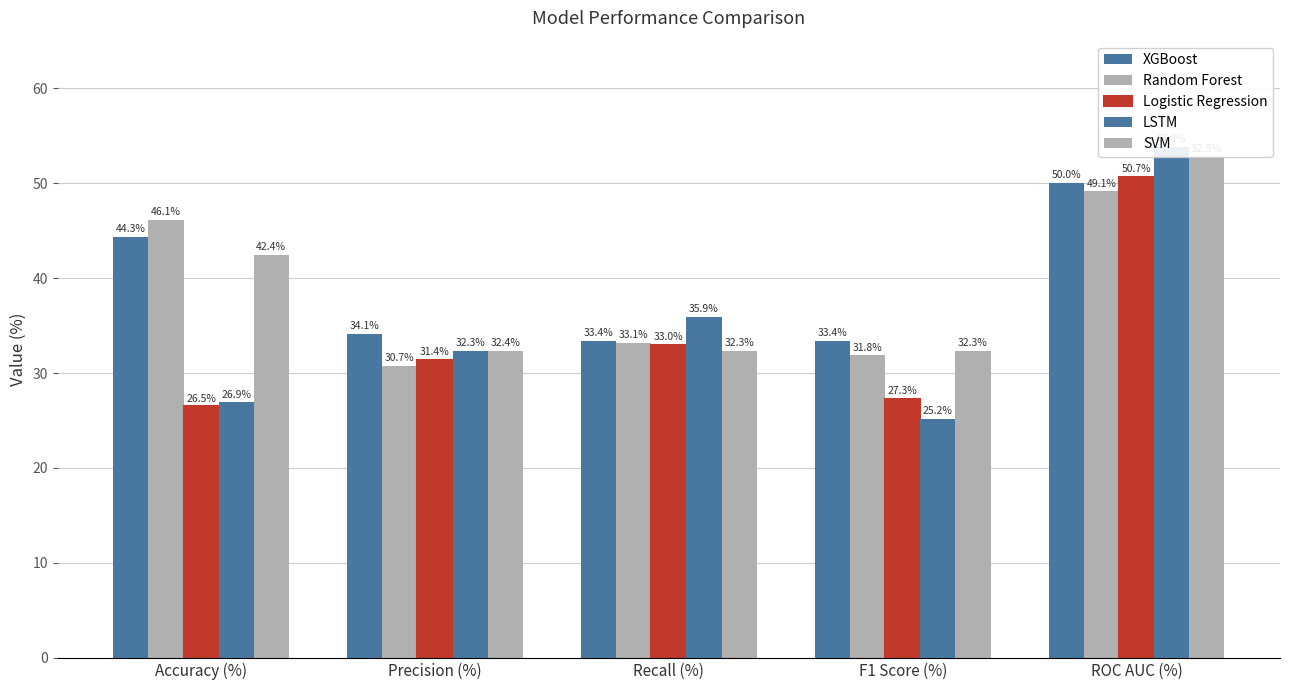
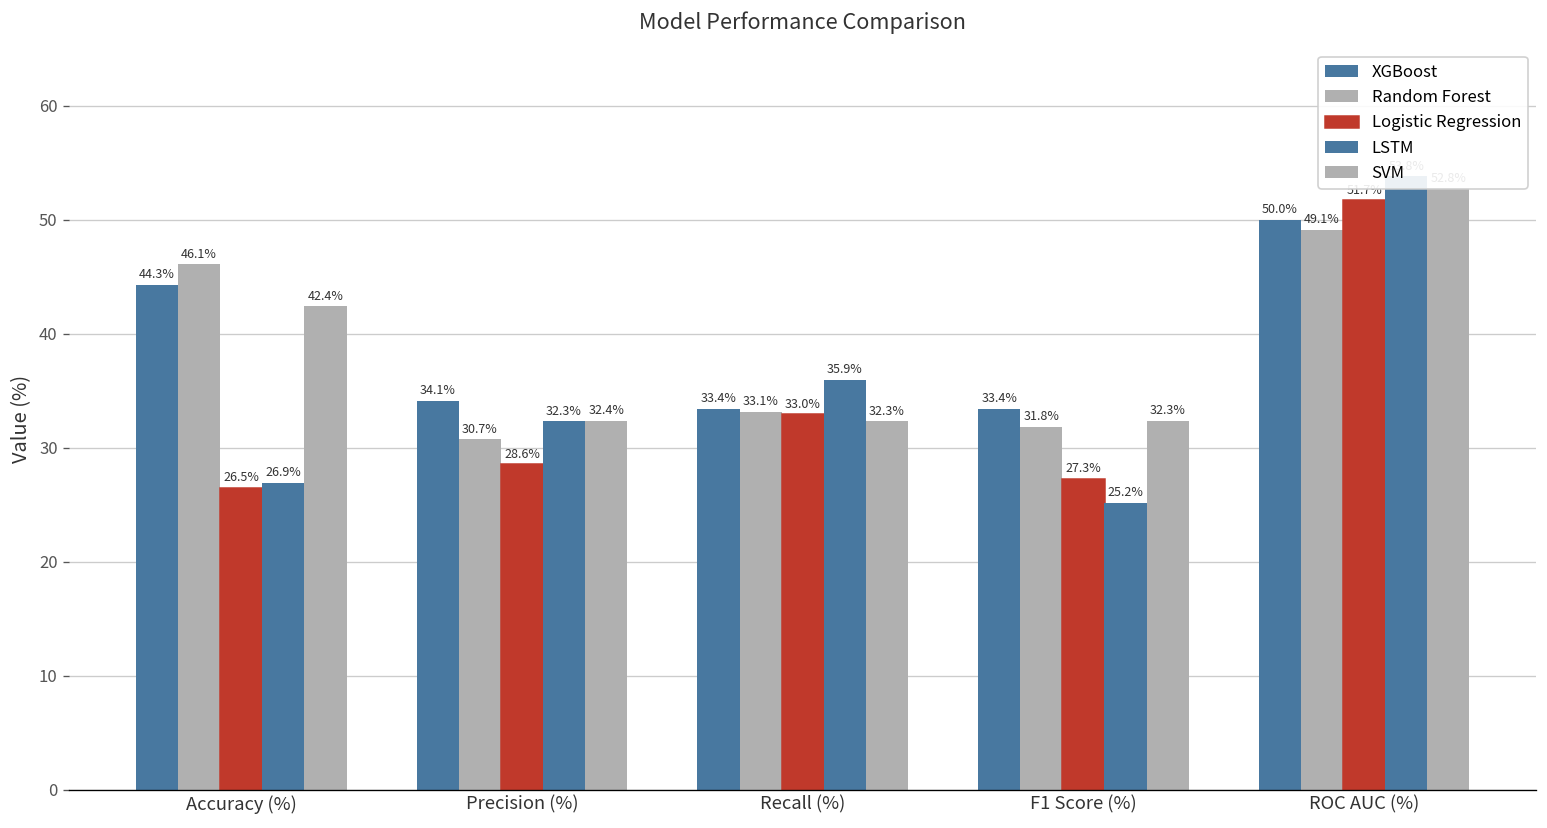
Logistic Regression, Precision (%): 31.4% -> 28.6%
Logistic Regression, ROC AUC (%): 51 -> 52
